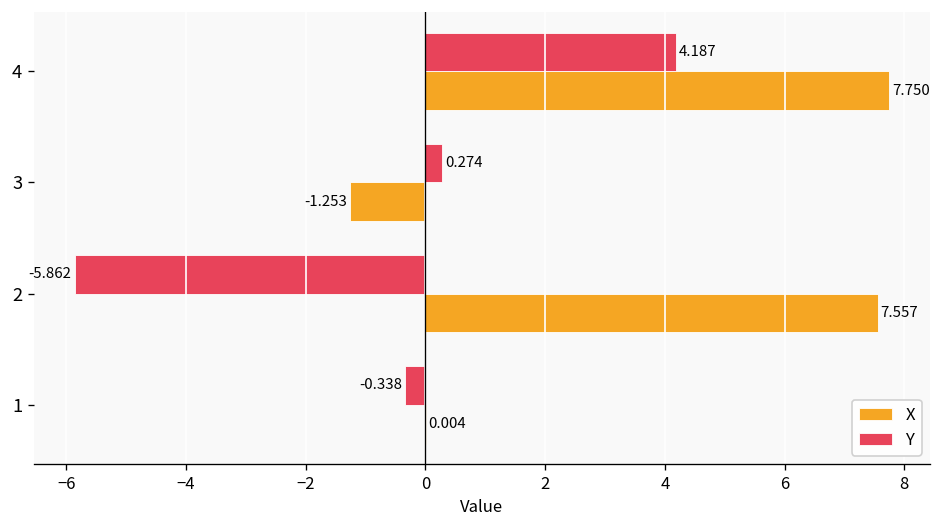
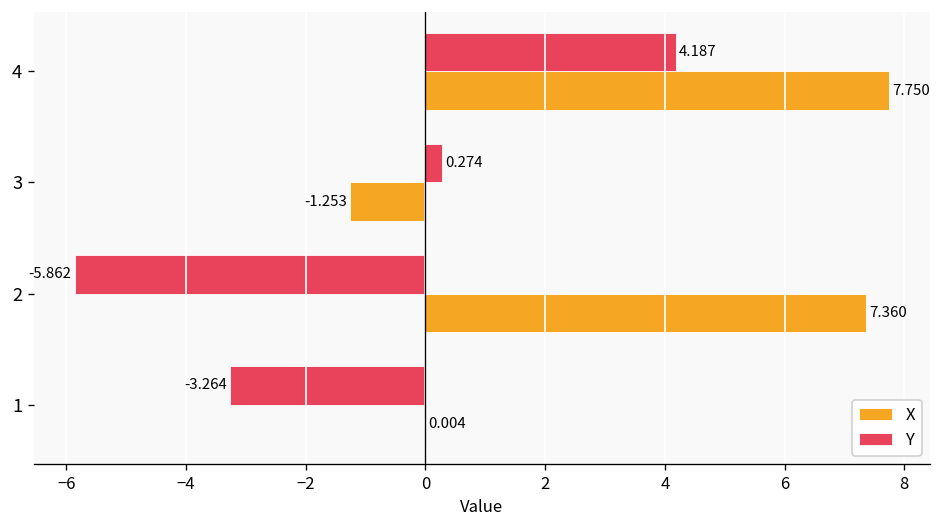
X, 2: 7.557 -> 7.360
Y, 1: -0.338 -> -3.264
